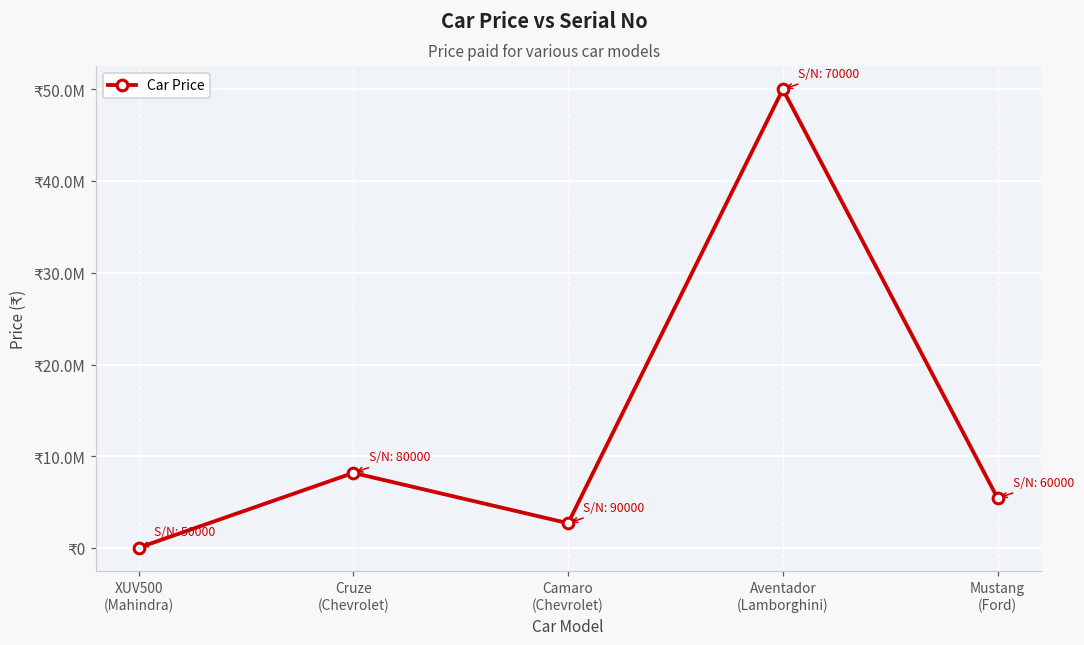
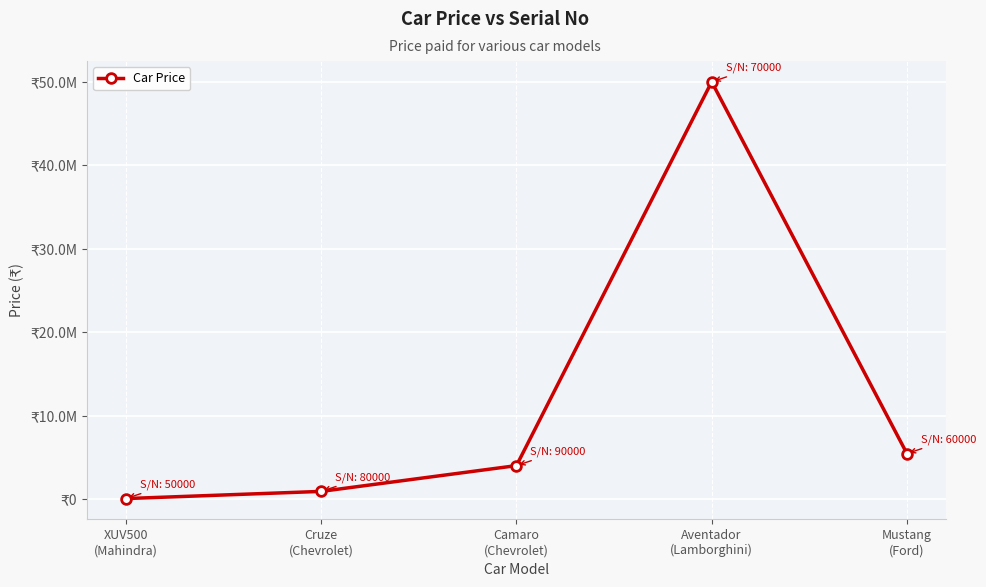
Cruze (Chevrolet): ₹8000000 -> ₹1000000
Camaro (Chevrolet): ₹3000000 -> ₹4000000
